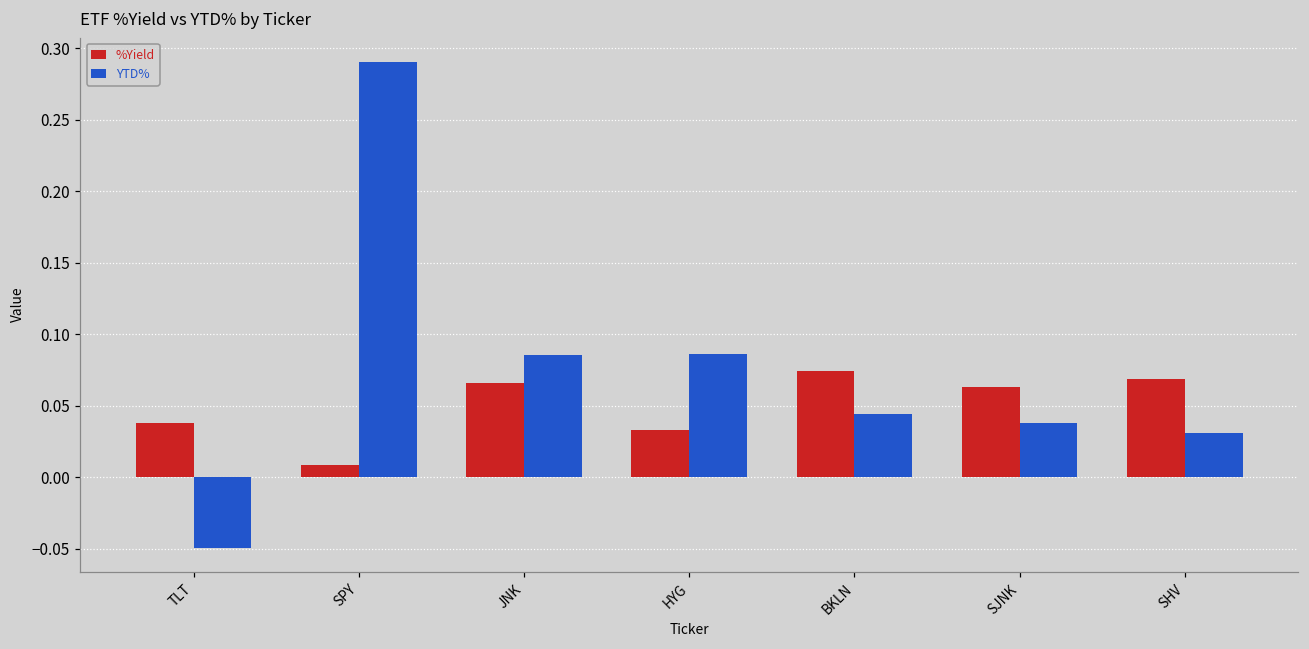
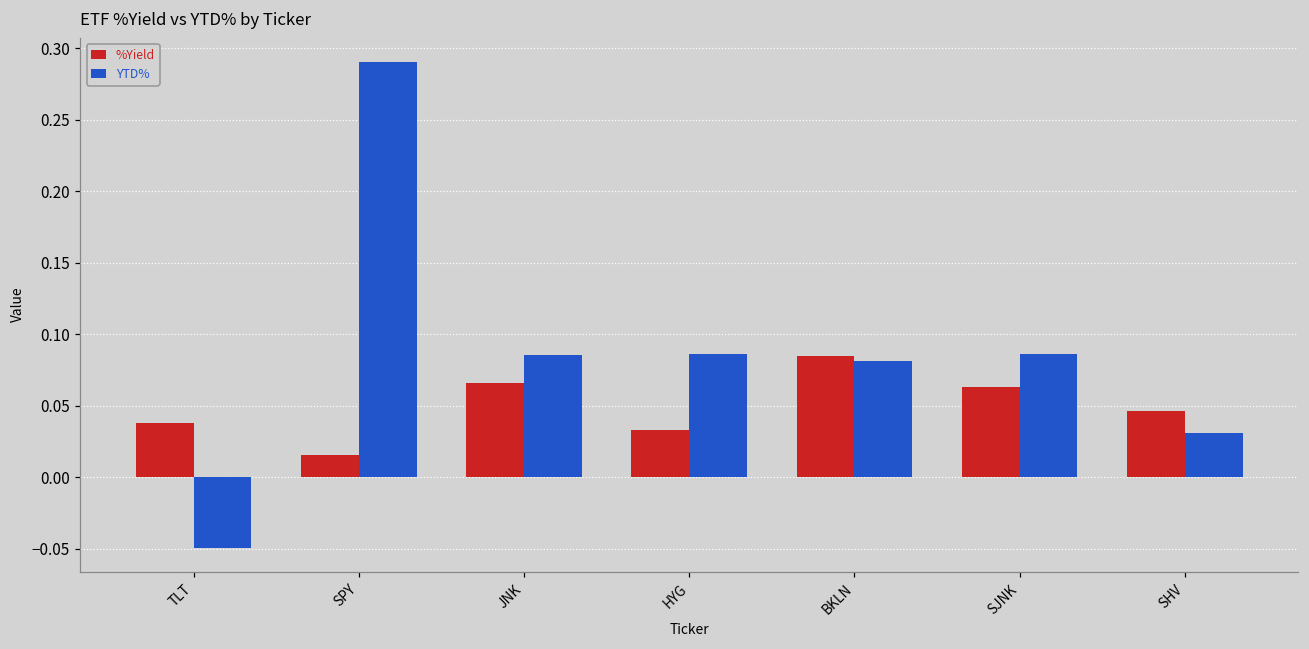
%Yield, SPY: 0.008 -> 0.016
%Yield, BKLN: 0.075 -> 0.085
YTD%, BKLN: 0.044 -> 0.082
YTD%, SJNK: 0.038 -> 0.086
%Yield, SHV: 0.068 -> 0.046
